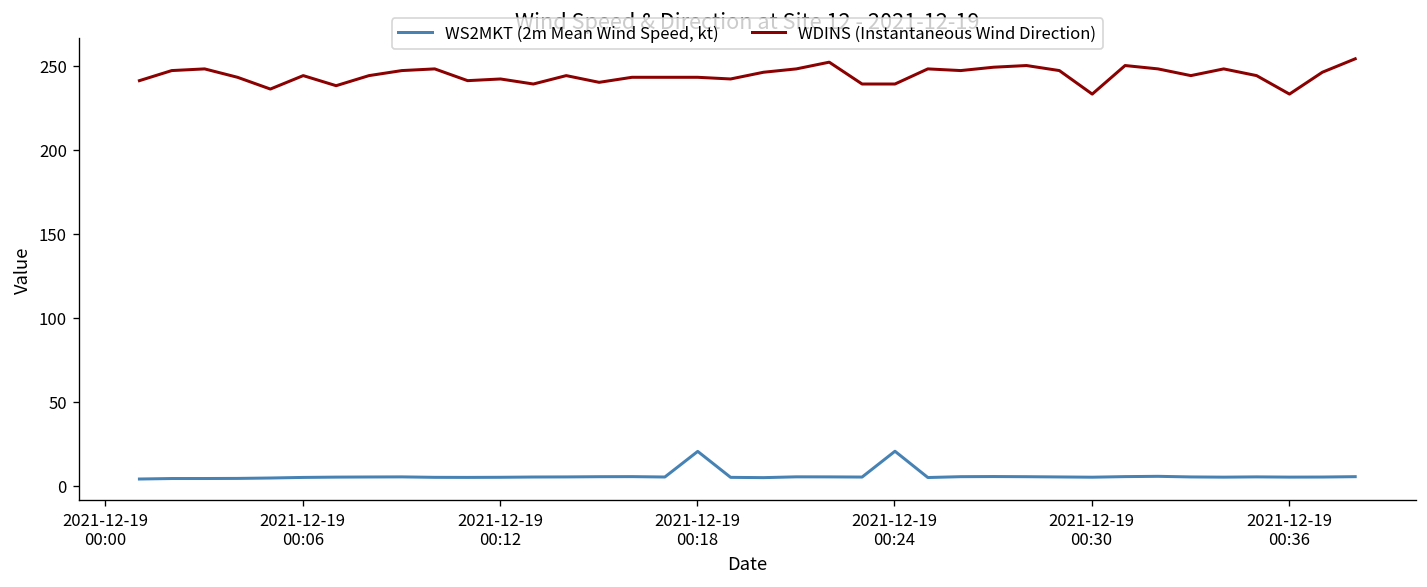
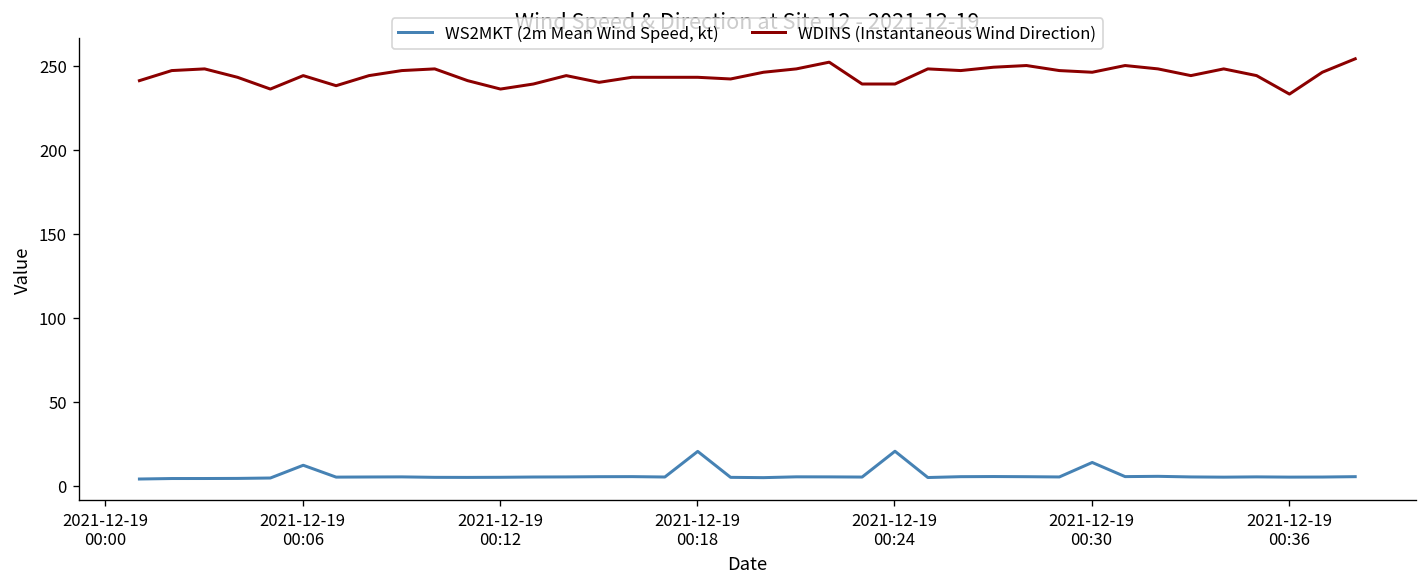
WS2MKT (2m Mean Wind Speed, kt), 2021-12-19 00:06: 5 -> 12
WDINS (Instantaneous Wind Direction), 2021-12-19 00:12: 242 -> 236
WS2MKT (2m Mean Wind Speed, kt), 2021-12-19 00:30: 5 -> 14
WDINS (Instantaneous Wind Direction), 2021-12-19 00:30: 233 -> 246
